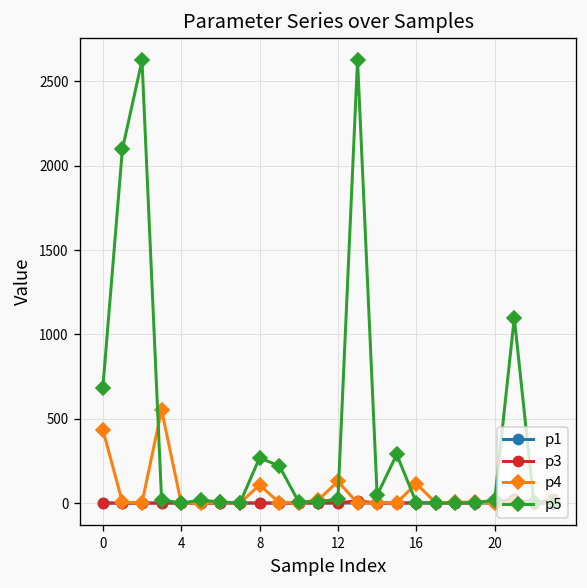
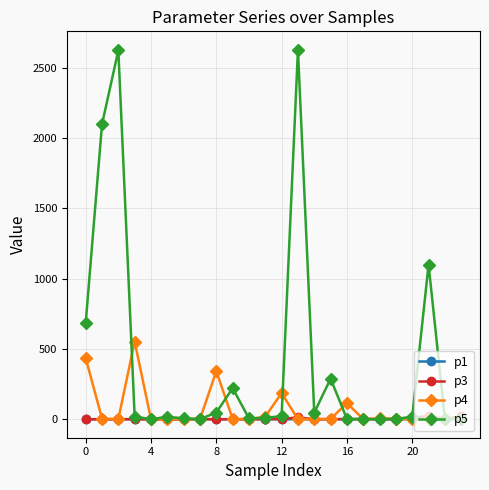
p4, 8: 110 -> 340
p5, 8: 270 -> 50
p4, 12: 130 -> 190
